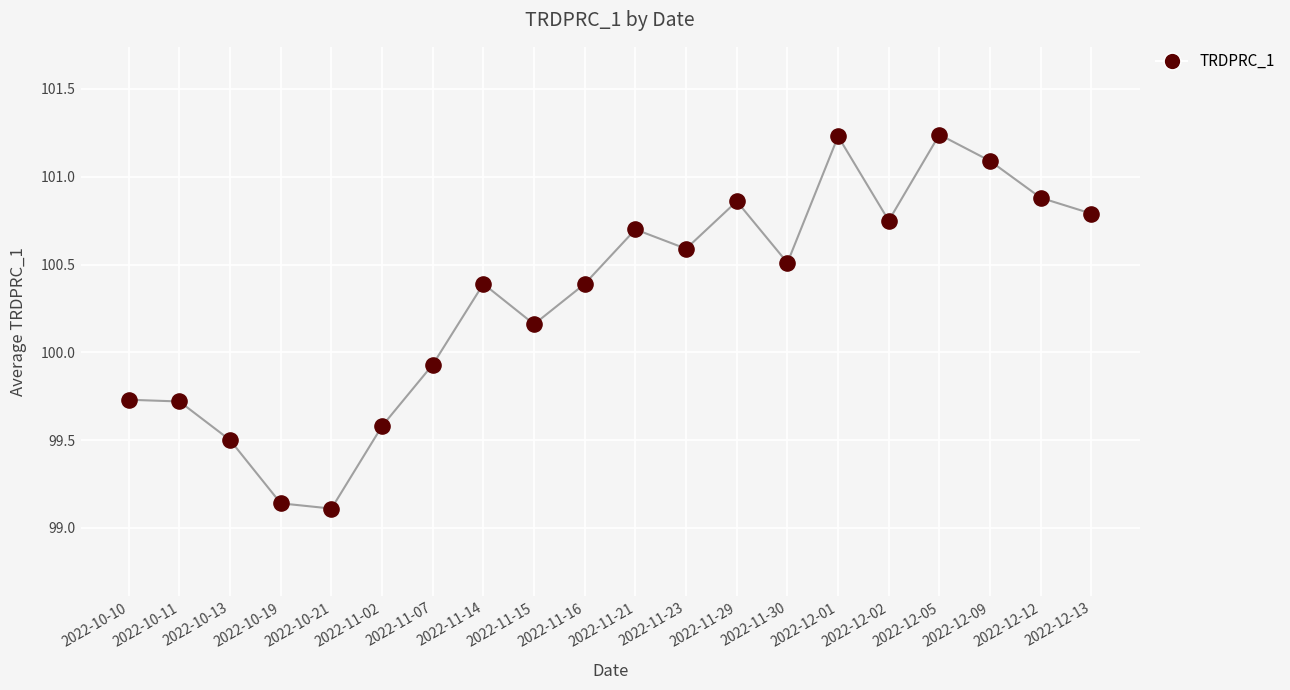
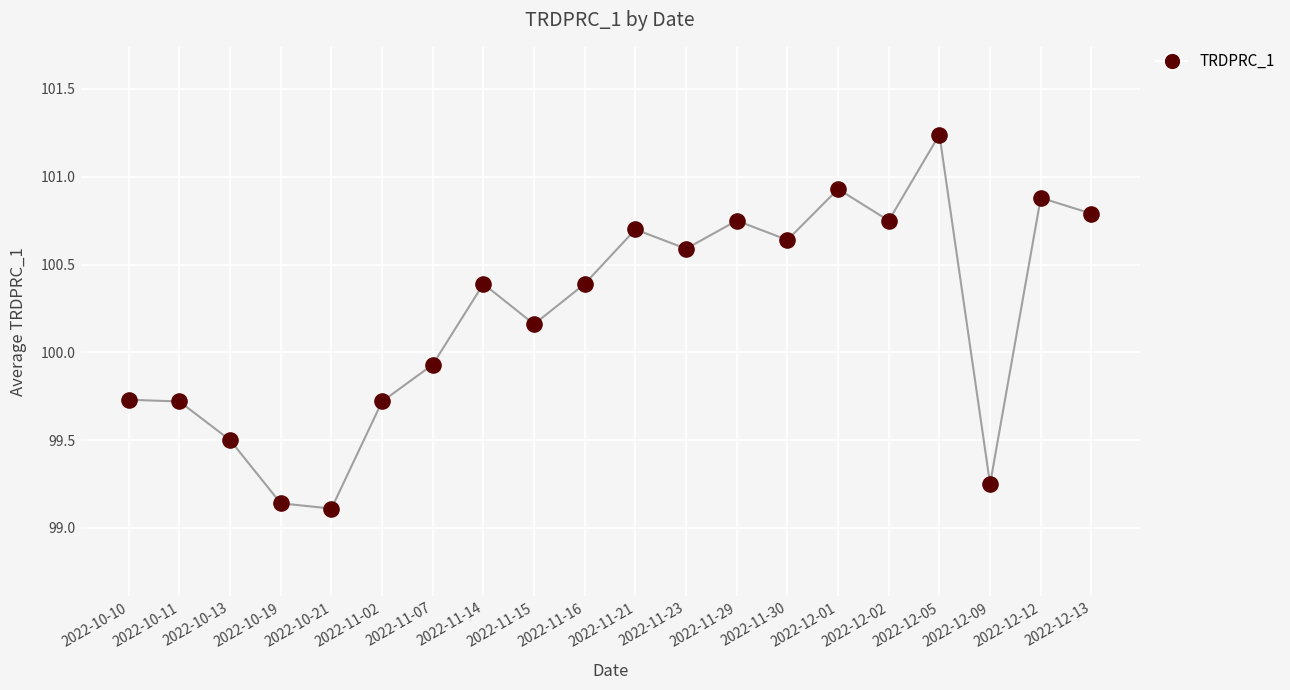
2022-11-02: 99.58 -> 99.72
2022-11-29: 100.86 -> 100.75
2022-11-30: 100.51 -> 100.64
2022-12-01: 101.23 -> 100.93
2022-12-09: 101.09 -> 99.25
